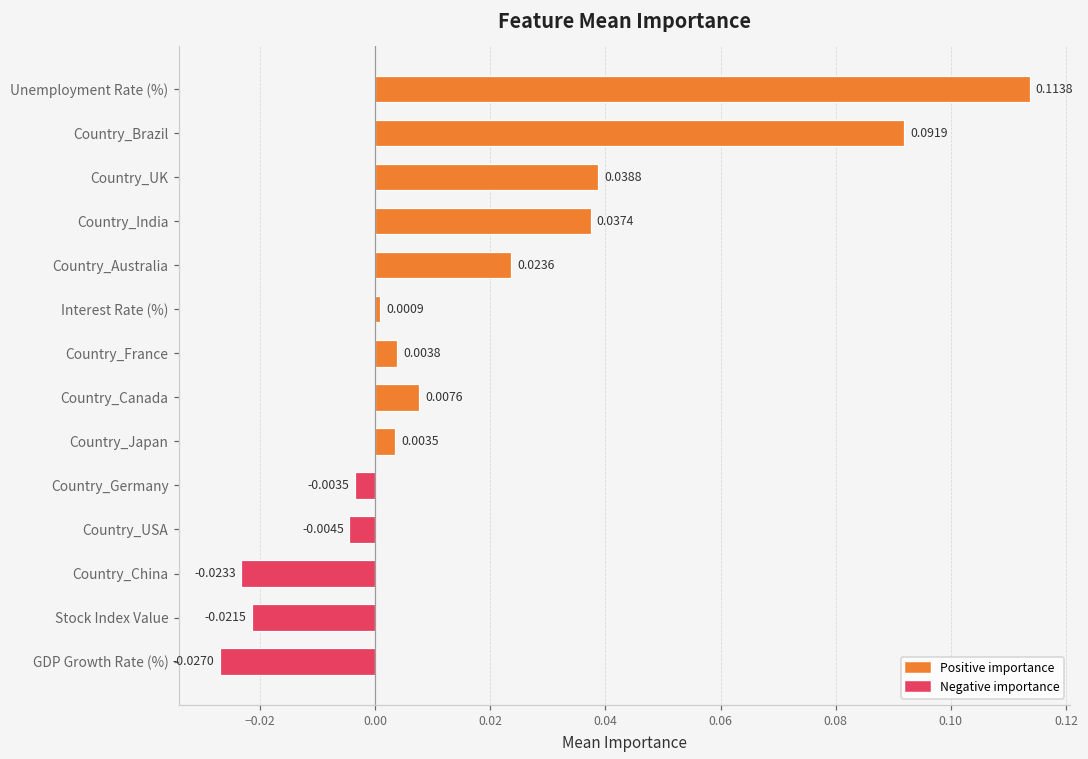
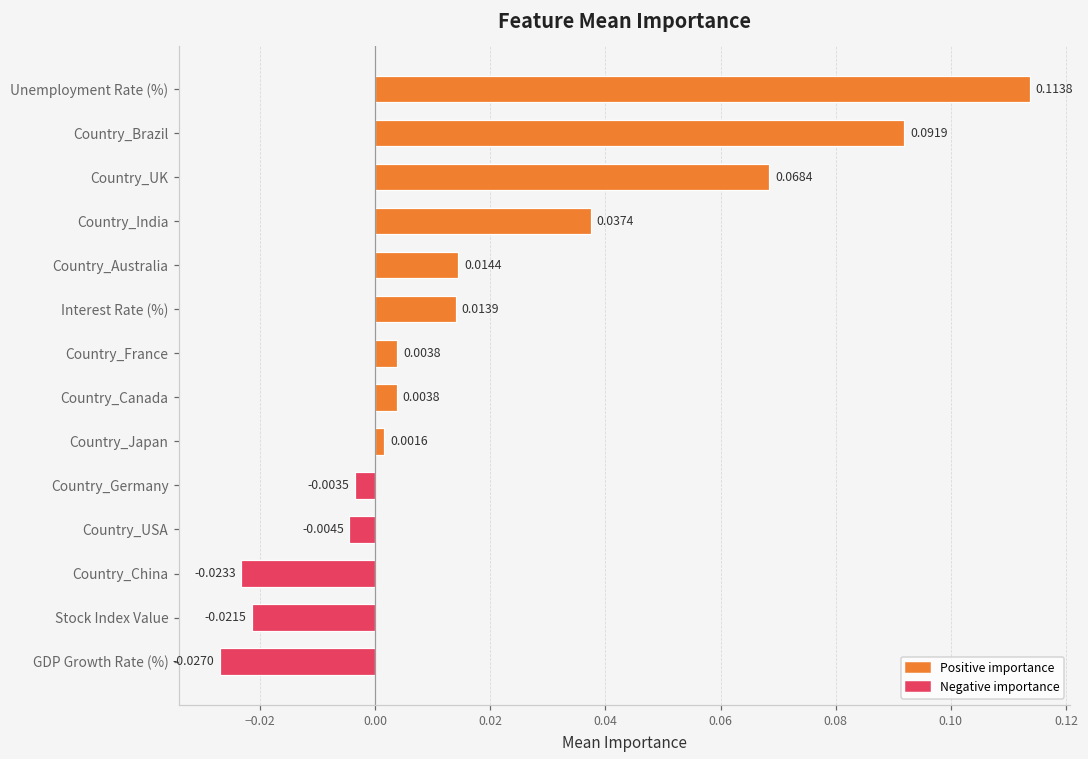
Country_UK: 0.0388 -> 0.0684
Country_Australia: 0.0236 -> 0.0144
Interest Rate (%): 0.0009 -> 0.0139
Country_Canada: 0.0076 -> 0.0038
Country_Japan: 0.0035 -> 0.0016
